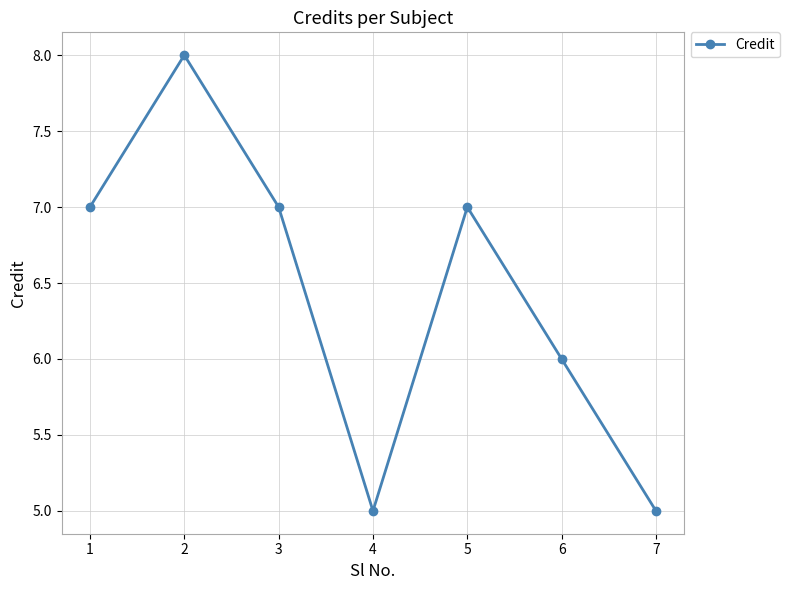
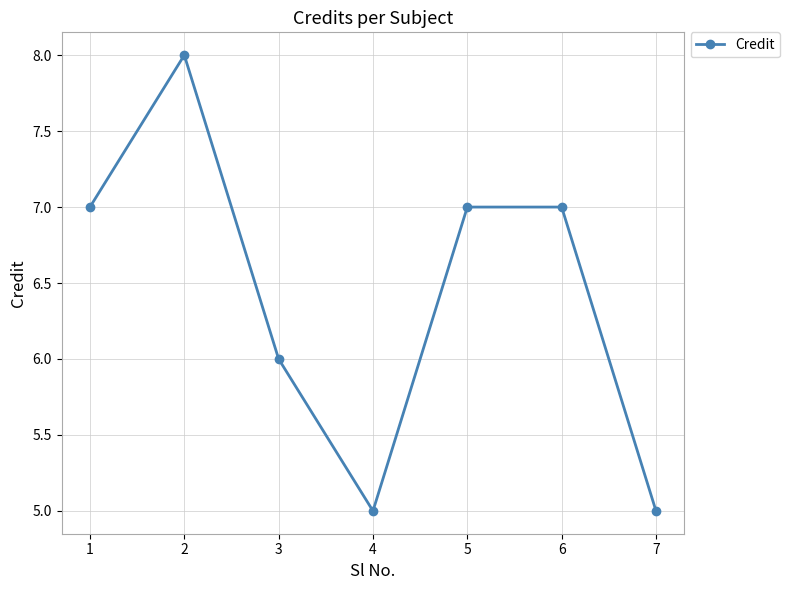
3: 7 -> 6
6: 6 -> 7
